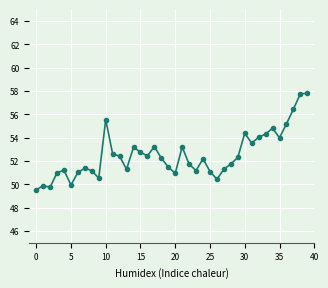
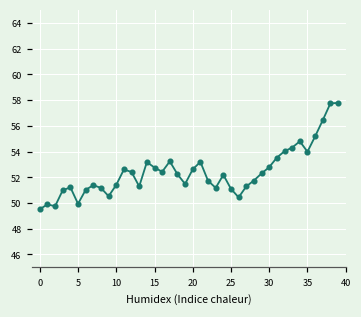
10: 55.5 -> 51.4
20: 51.0 -> 52.6
30: 54.4 -> 52.8
